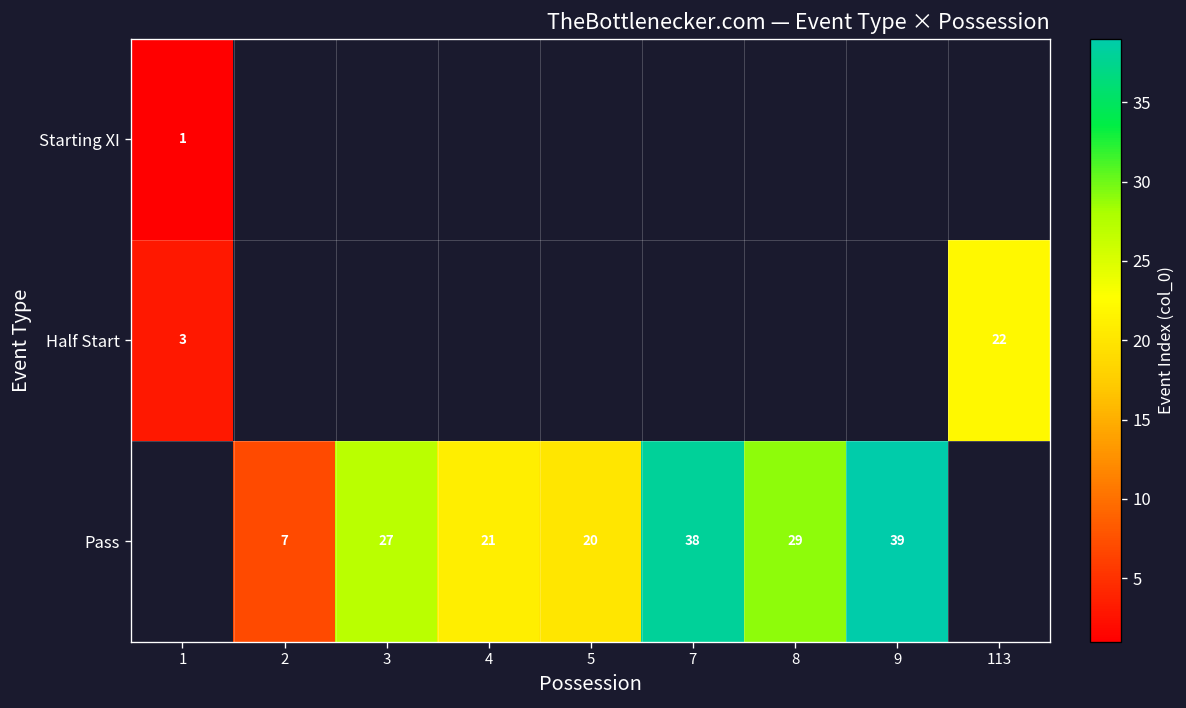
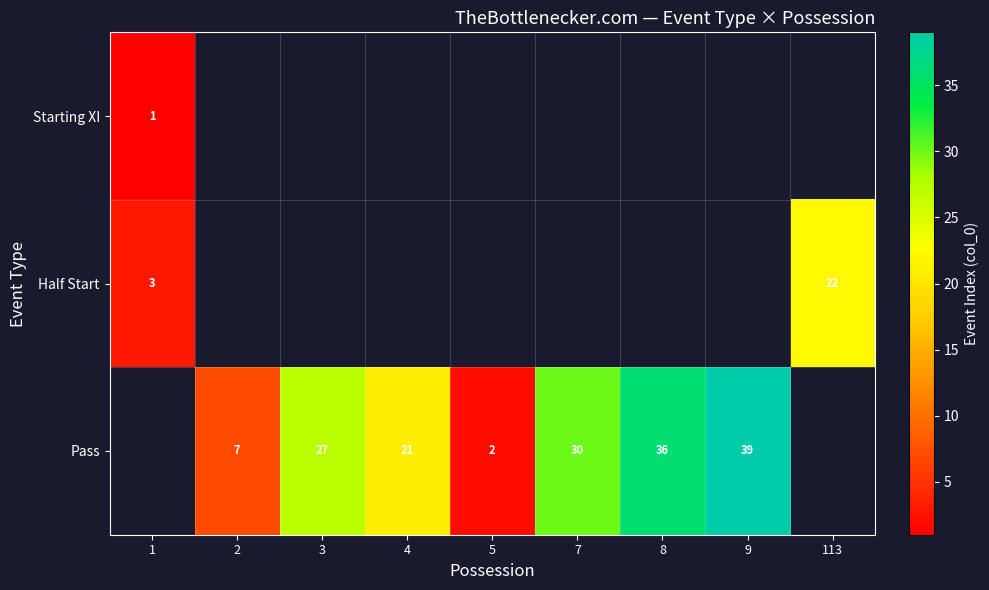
Pass, 5: 20 -> 2
Pass, 7: 38 -> 30
Pass, 8: 29 -> 36
